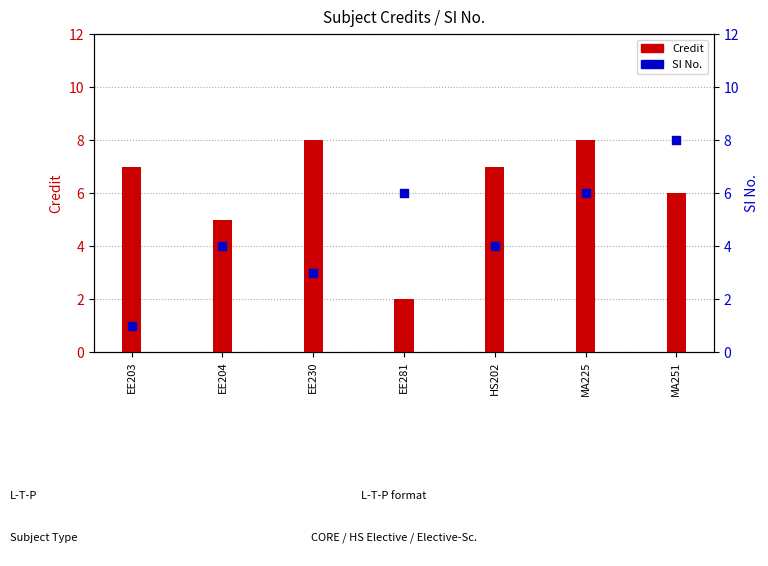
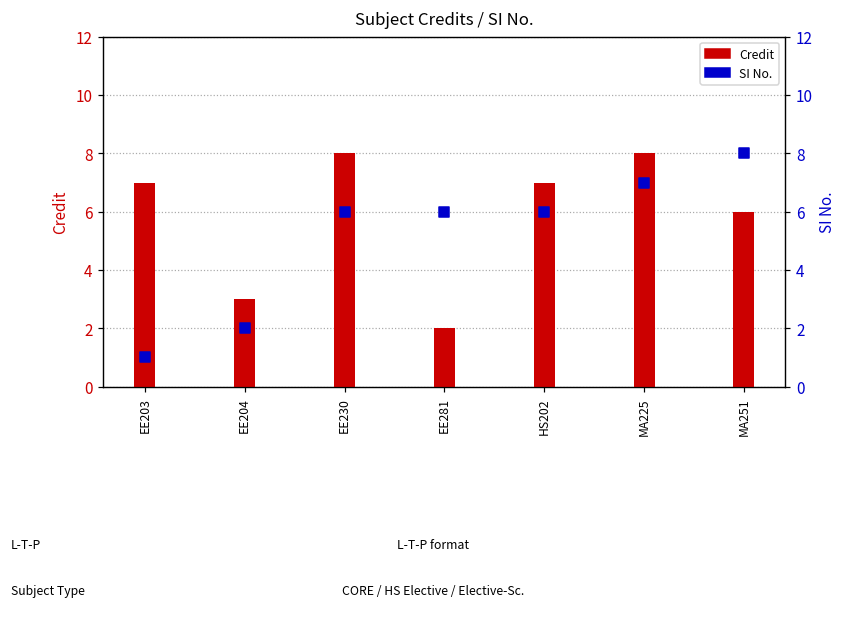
Credit, EE204: 5 -> 3
SI No., EE204: 4 -> 2
SI No., EE230: 3 -> 6
SI No., HS202: 4 -> 6
SI No., MA225: 6 -> 7
